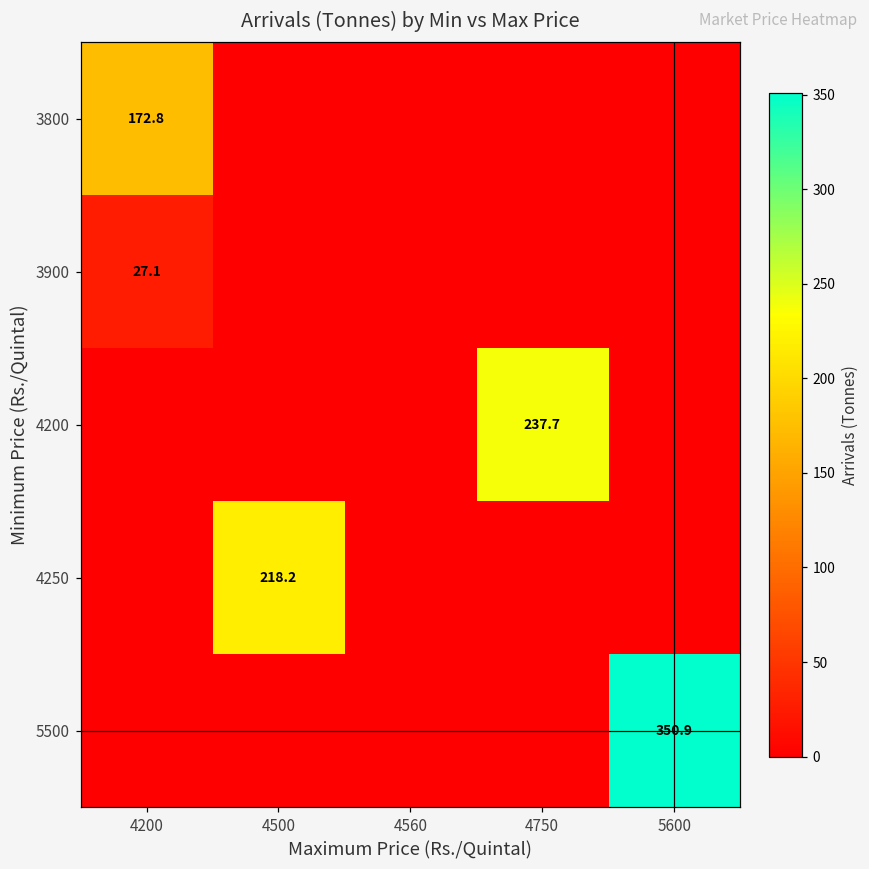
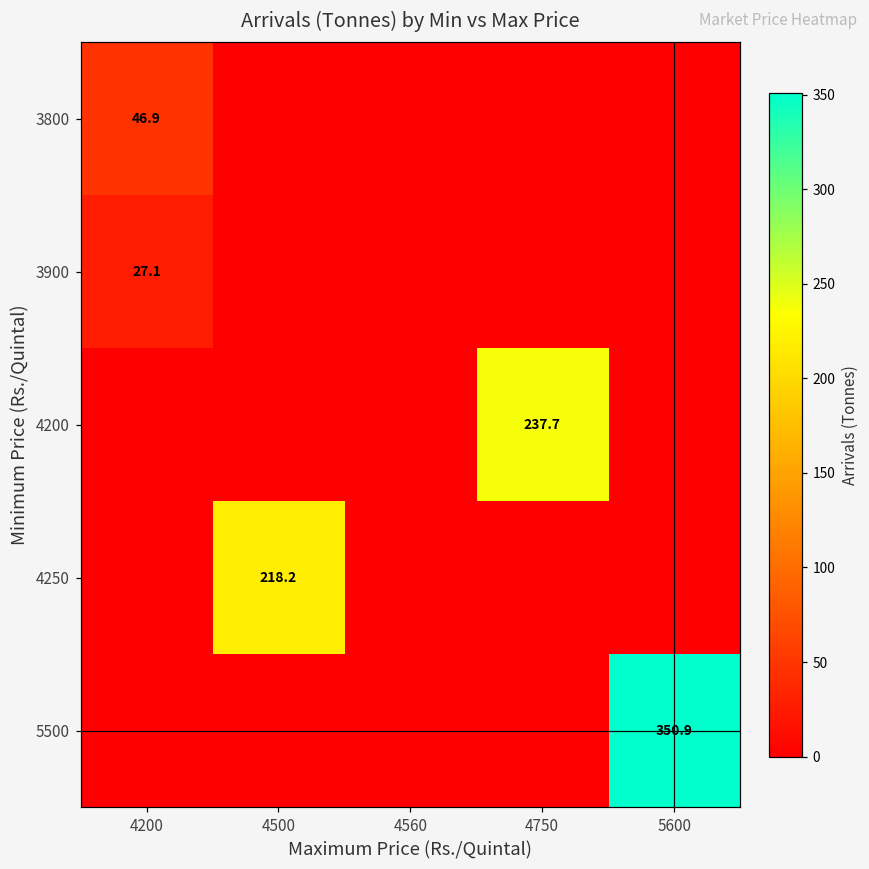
3800, 4200: 172.8 -> 46.9
